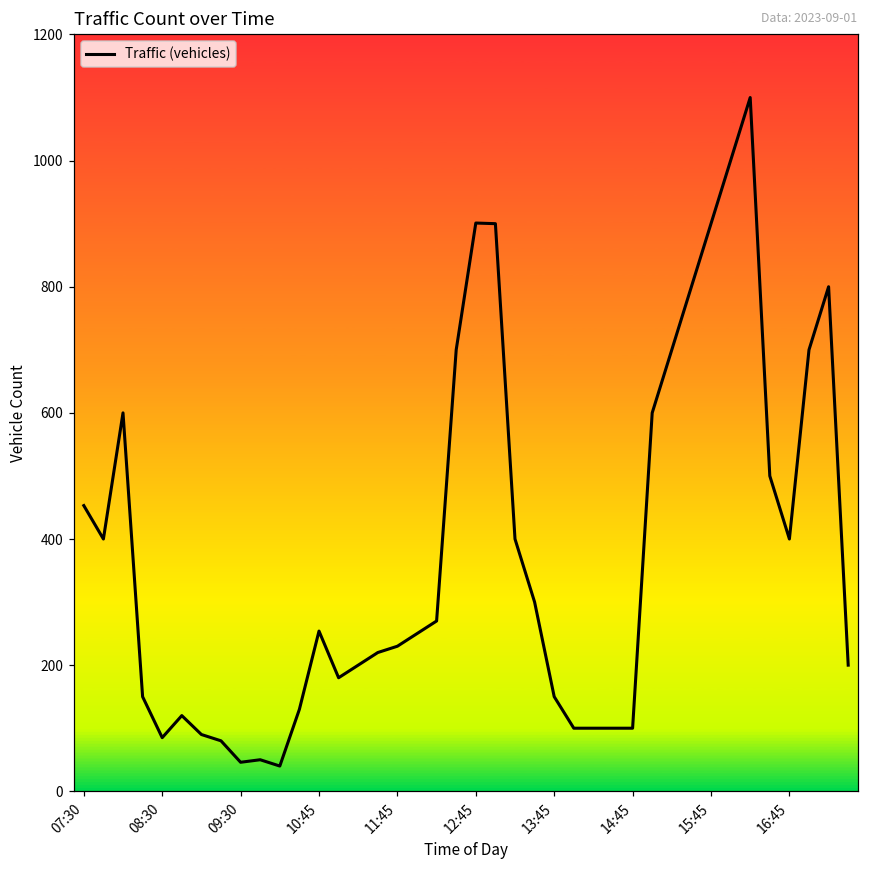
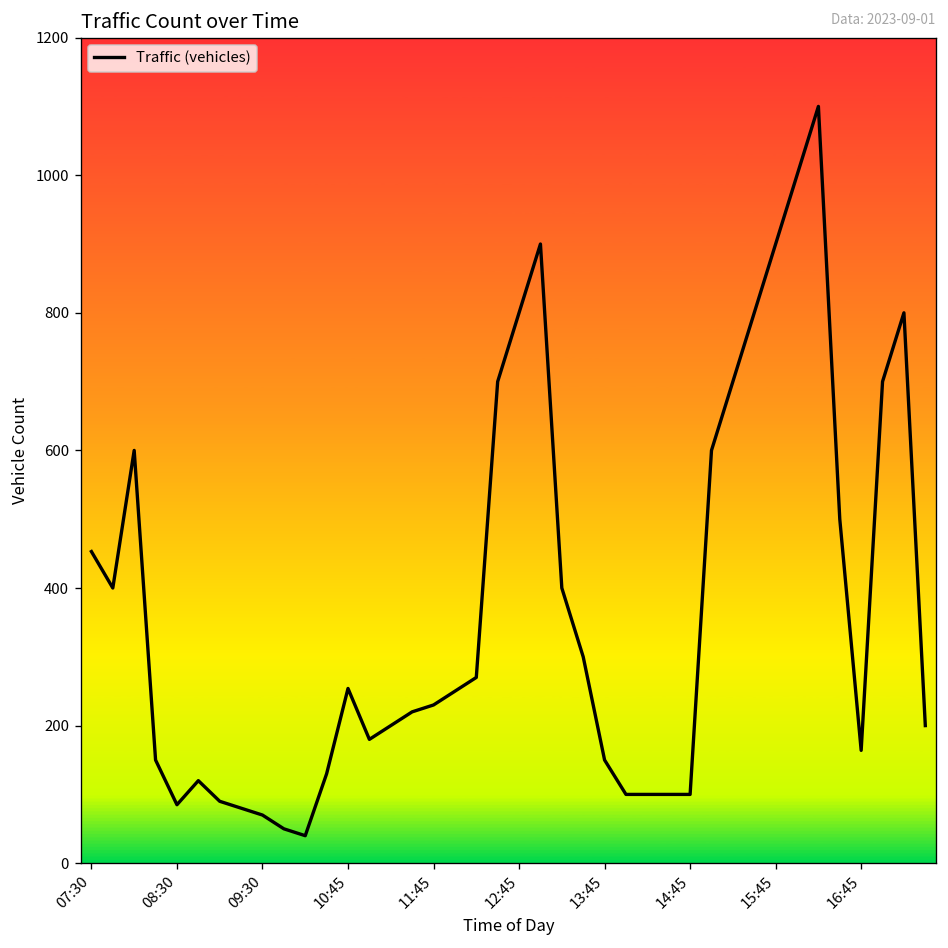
09:30: 50 -> 70
12:45: 900 -> 800
16:45: 400 -> 160
